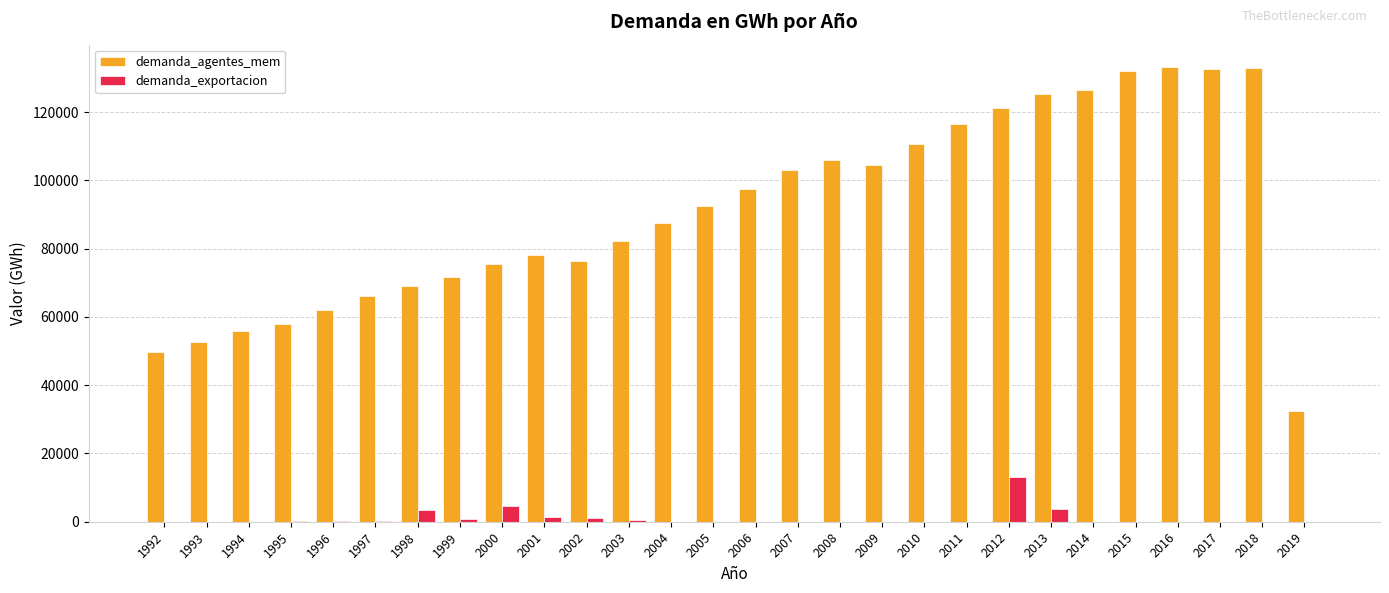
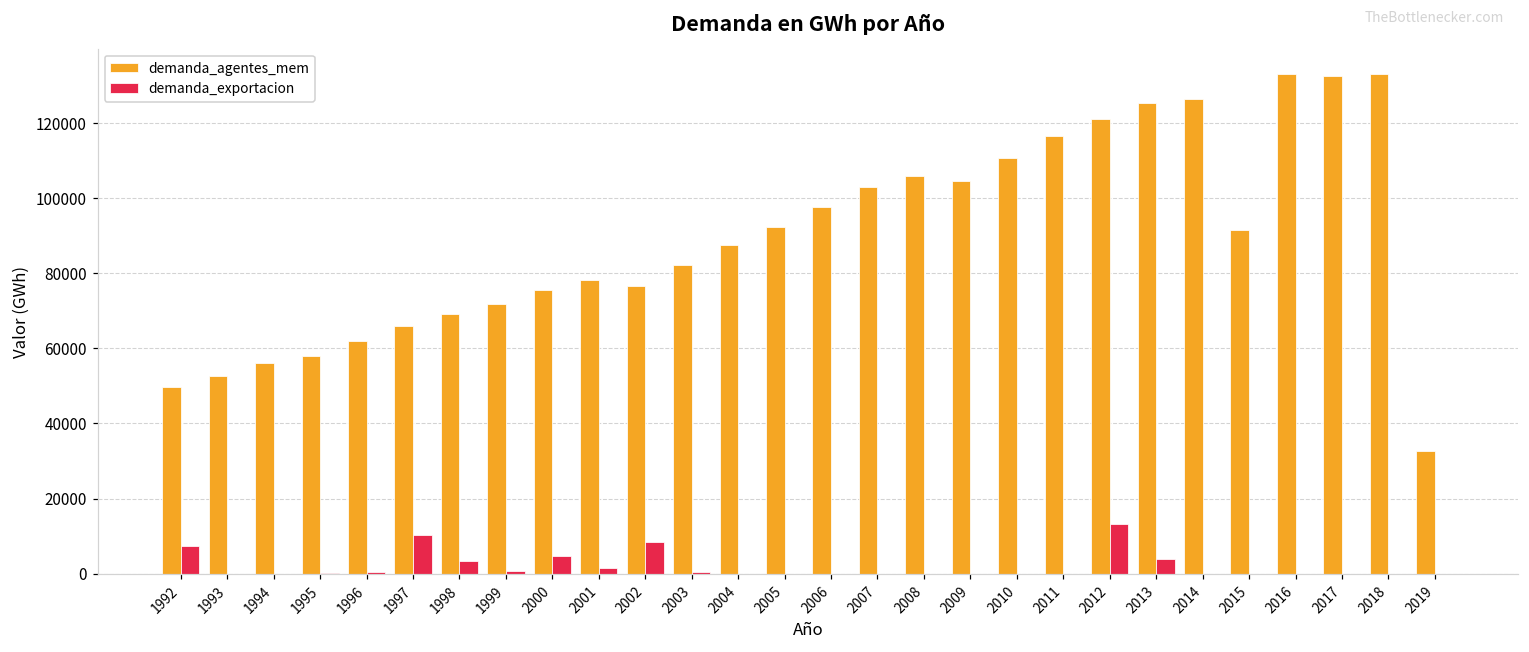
demanda_exportacion, 1992: 0 -> 7000
demanda_exportacion, 1997: 0 -> 10000
demanda_exportacion, 2002: 1000 -> 8000
demanda_agentes_mem, 2015: 132000 -> 92000
